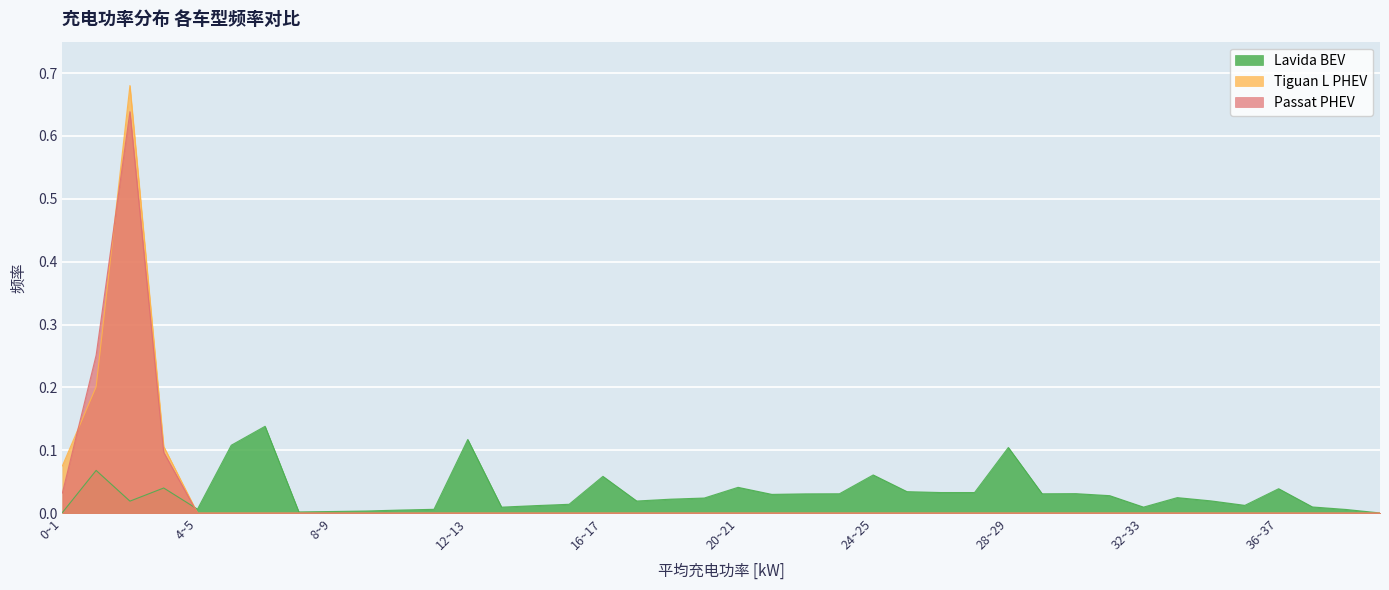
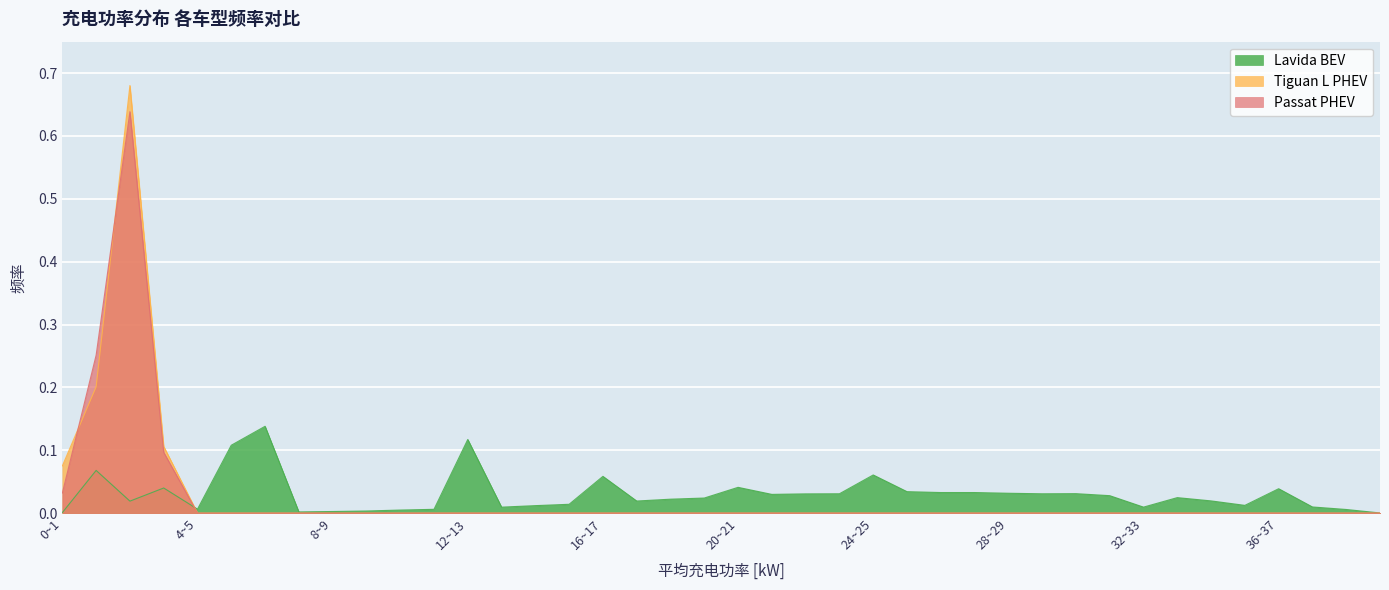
Lavida BEV, 28~29: 0.10 -> 0.03
